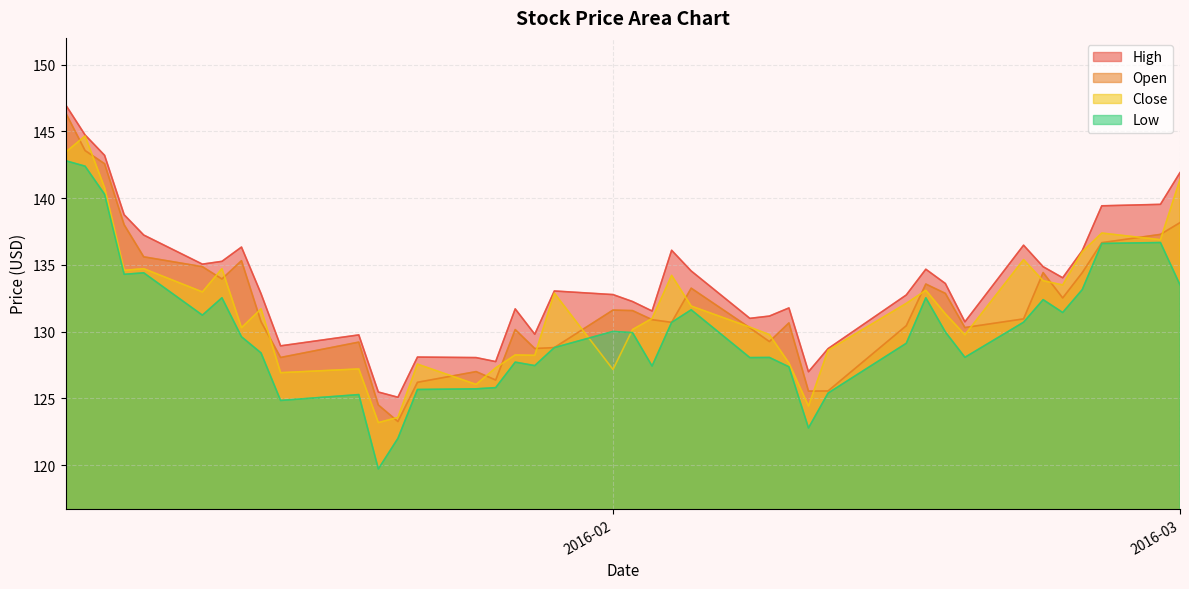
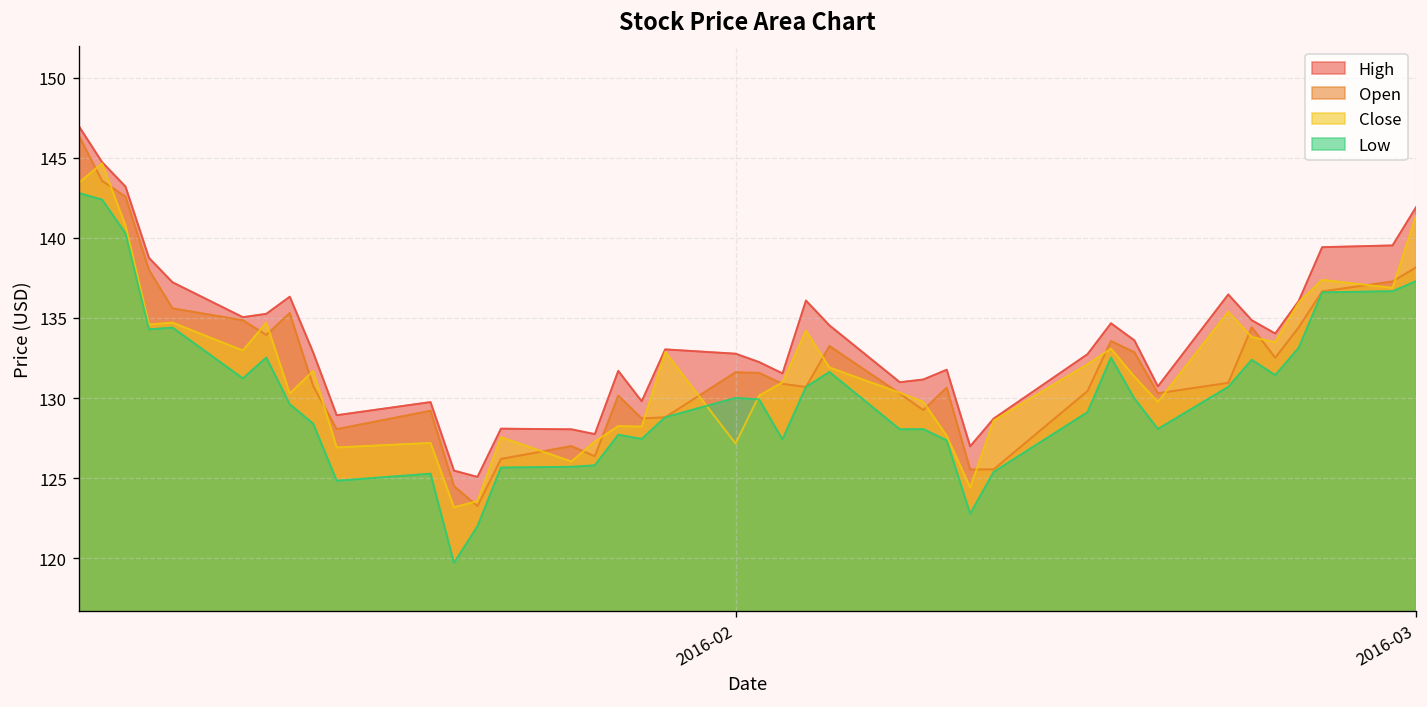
Low, 2016-03: 133.5 -> 137.3
